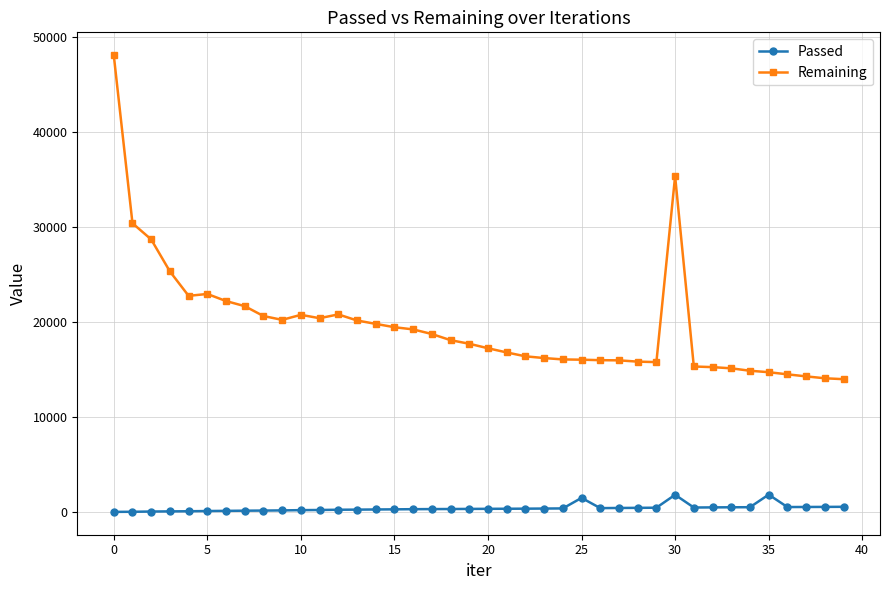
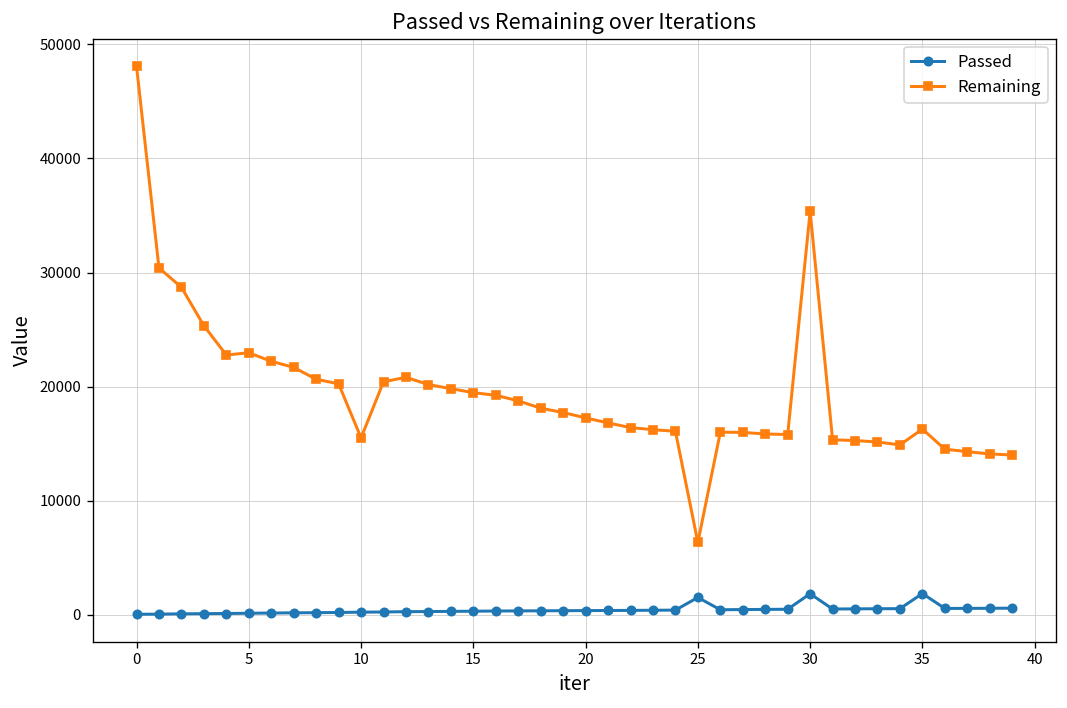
Remaining, 10: 21000 -> 16000
Remaining, 25: 16000 -> 6000
Remaining, 35: 15000 -> 16000
